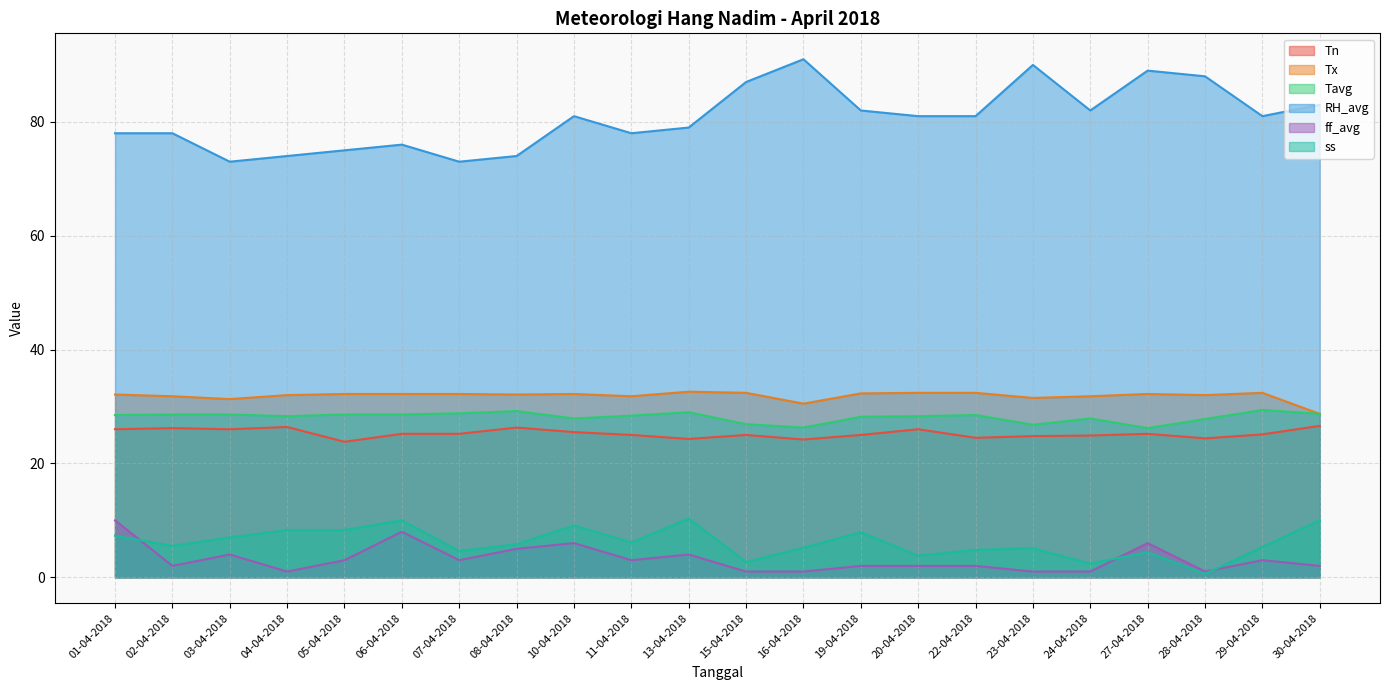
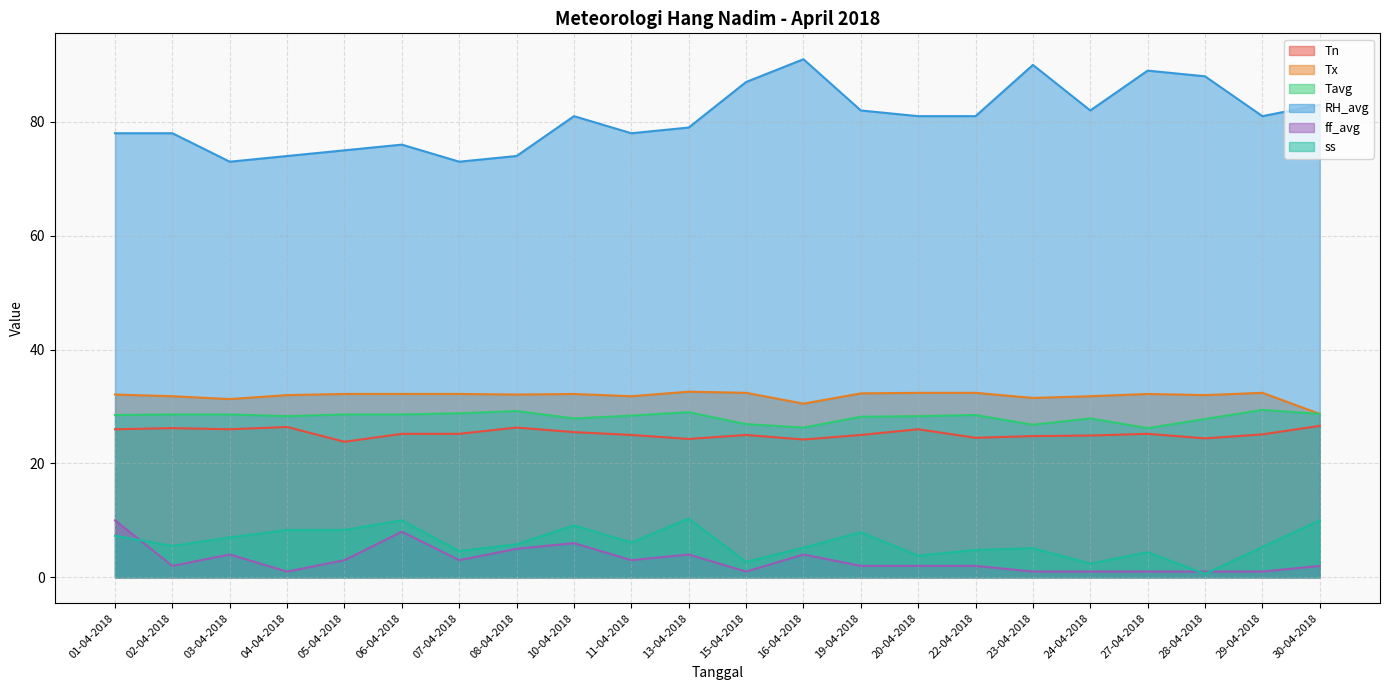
ff_avg, 16-04-2018: 1 -> 4
ff_avg, 27-04-2018: 6 -> 1
ff_avg, 29-04-2018: 3 -> 1
